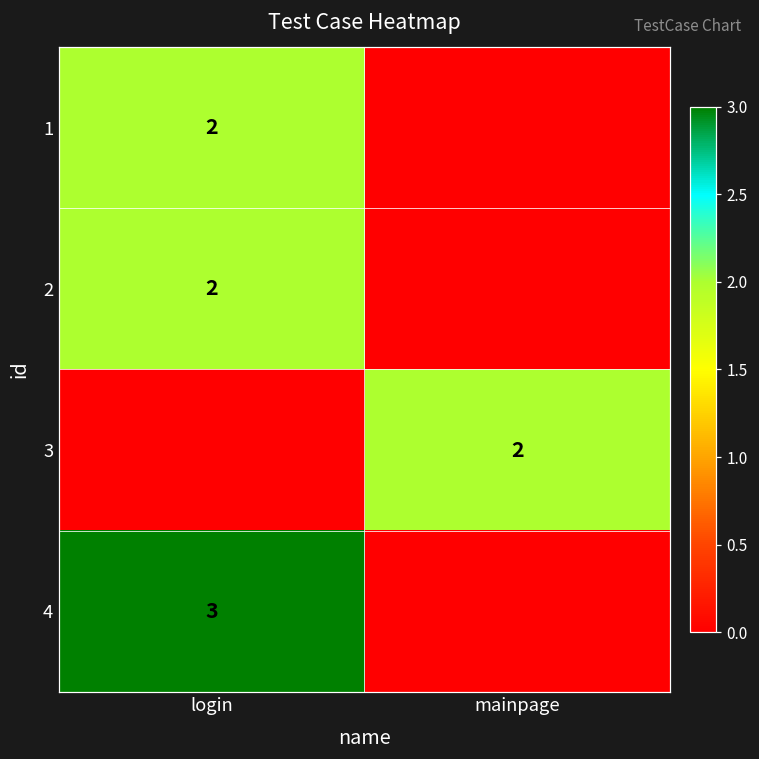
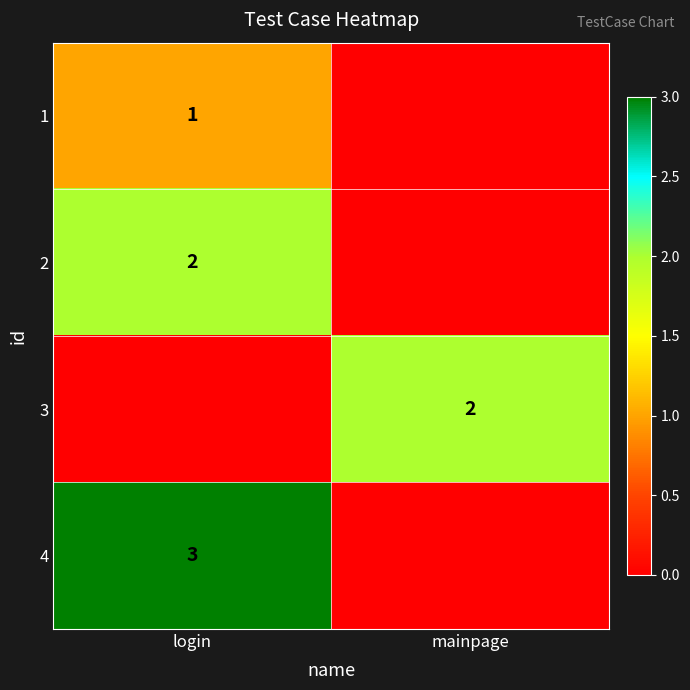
1, login: 2 -> 1
